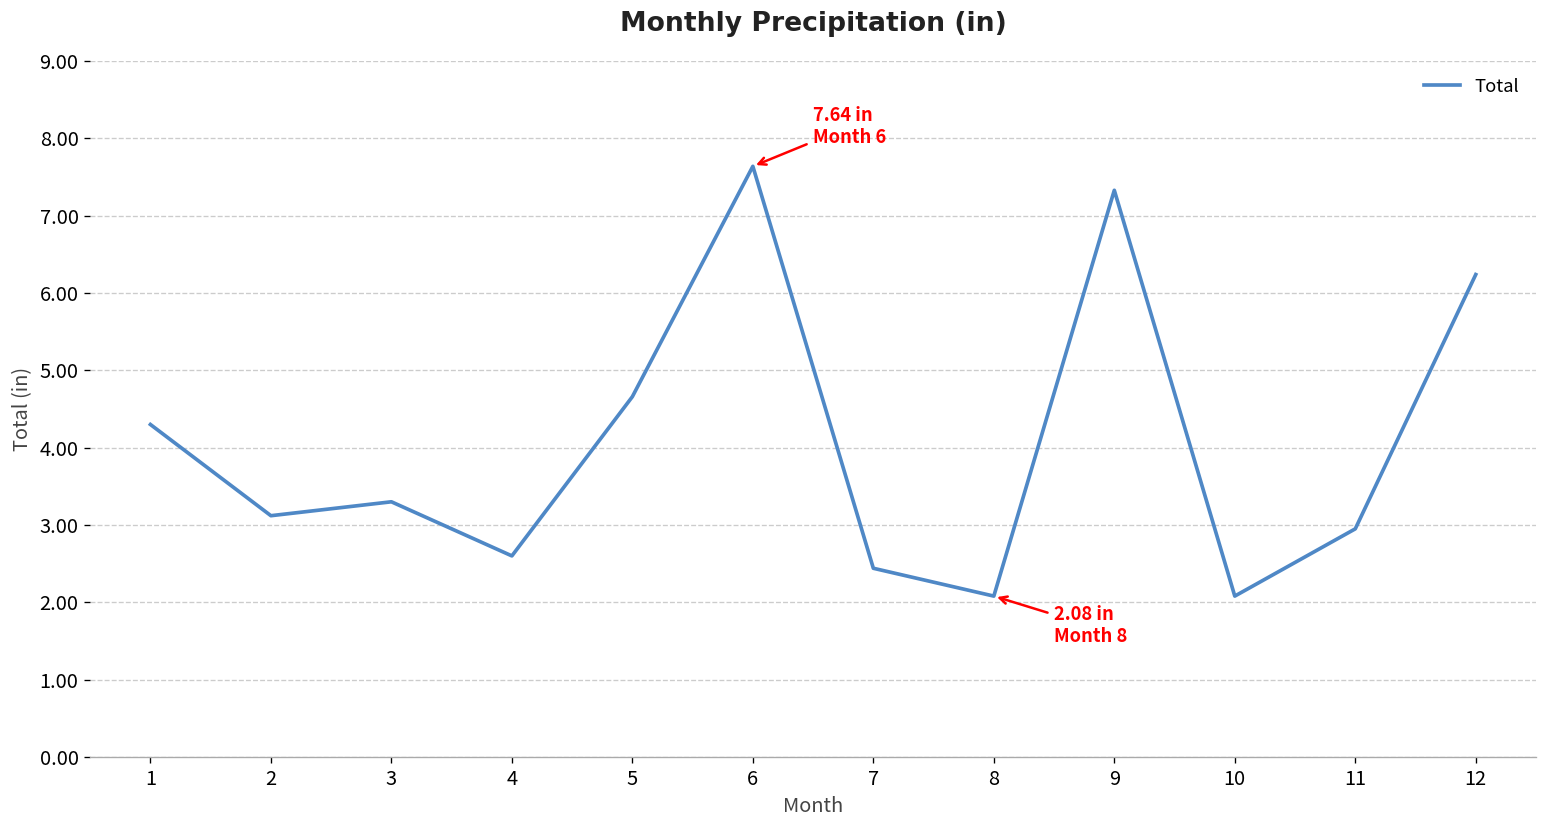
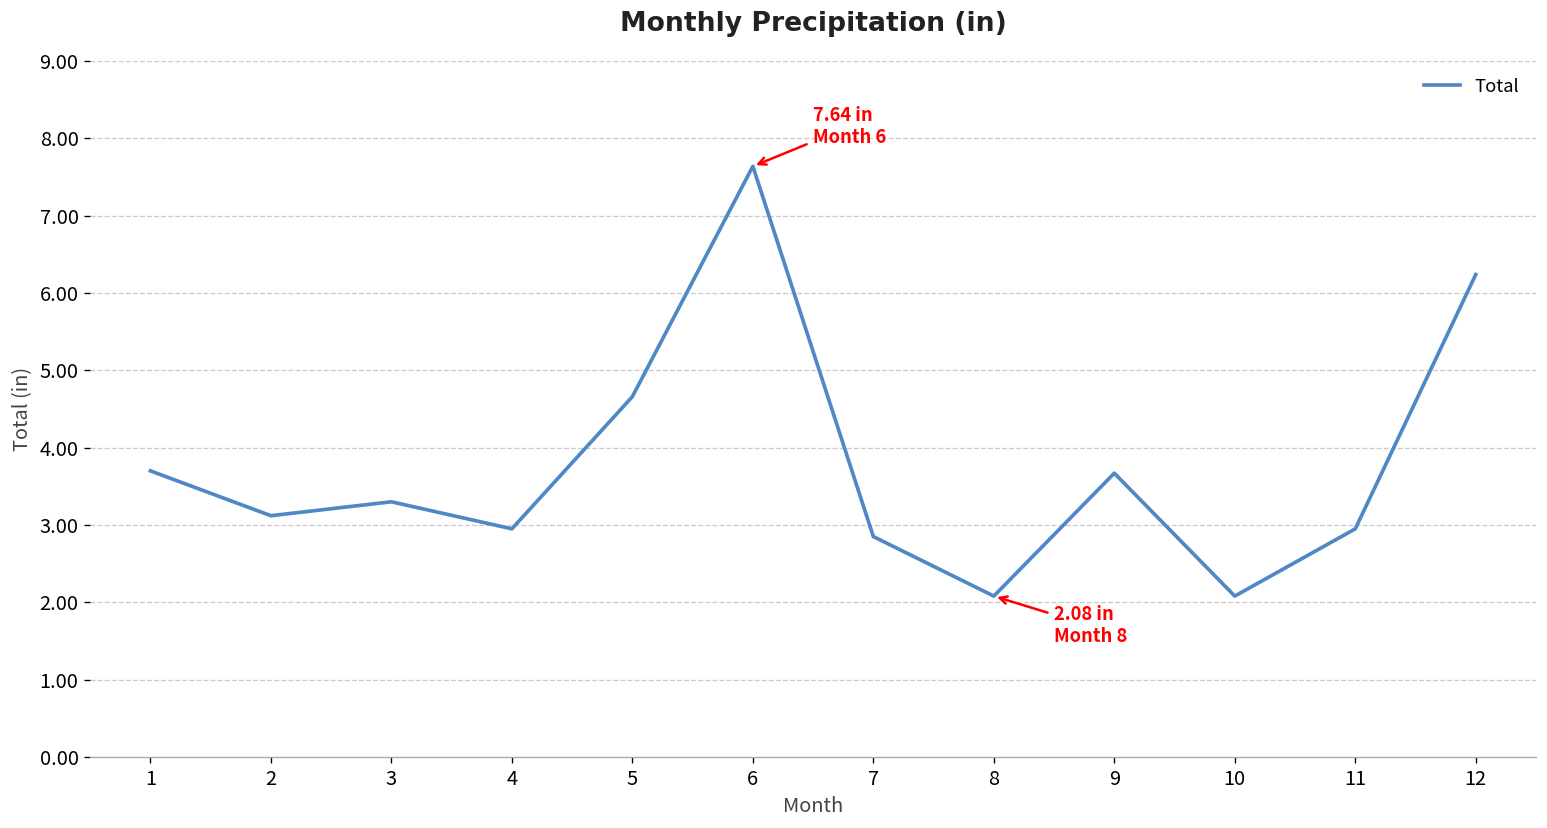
1: 4.3 -> 3.7
4: 2.6 -> 3.0
7: 2.4 -> 2.9
9: 7.3 -> 3.7
